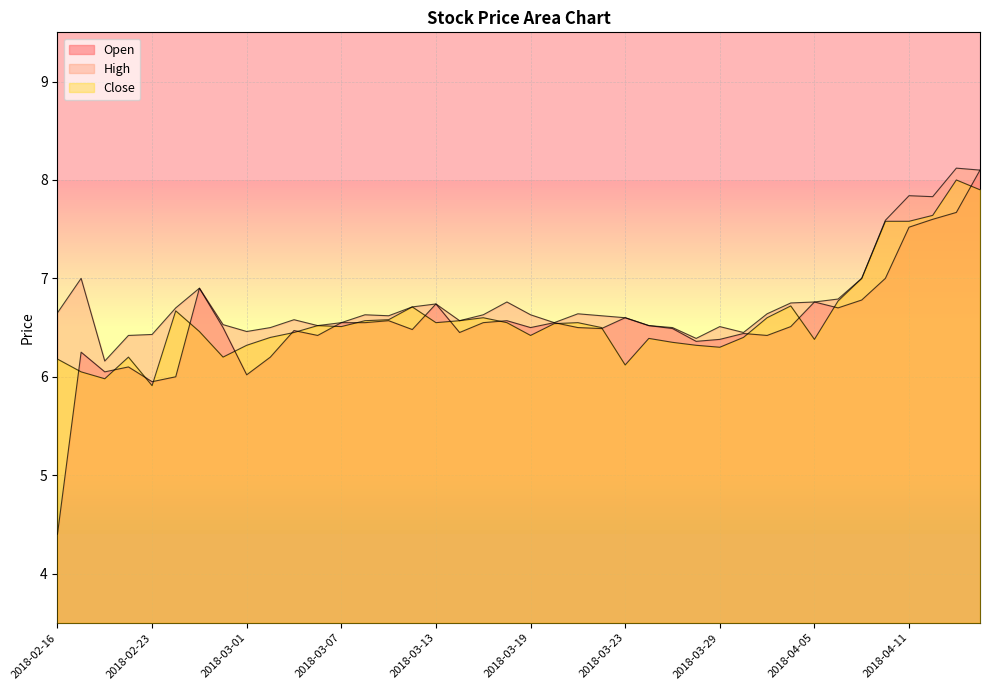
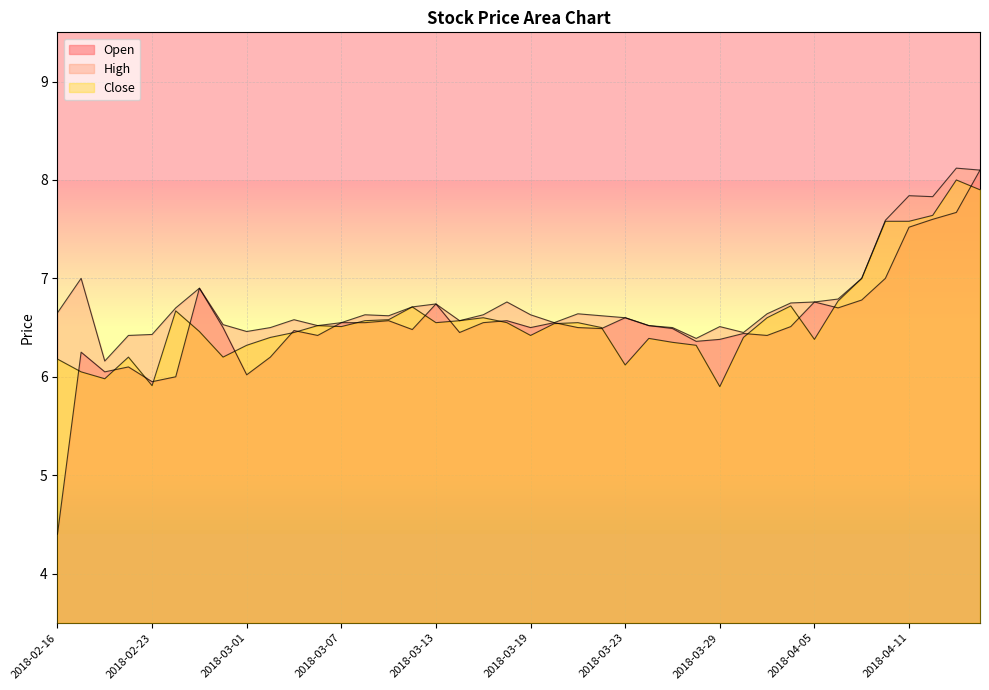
Close, 2018-03-29: 6.3 -> 5.9
